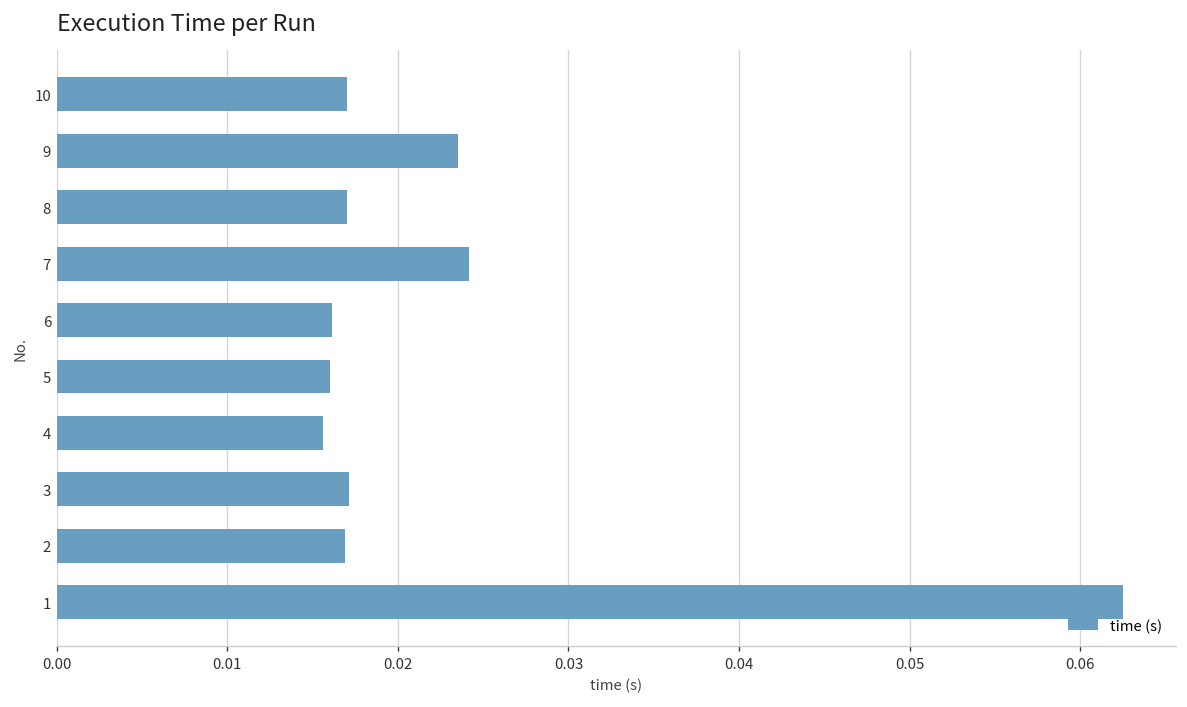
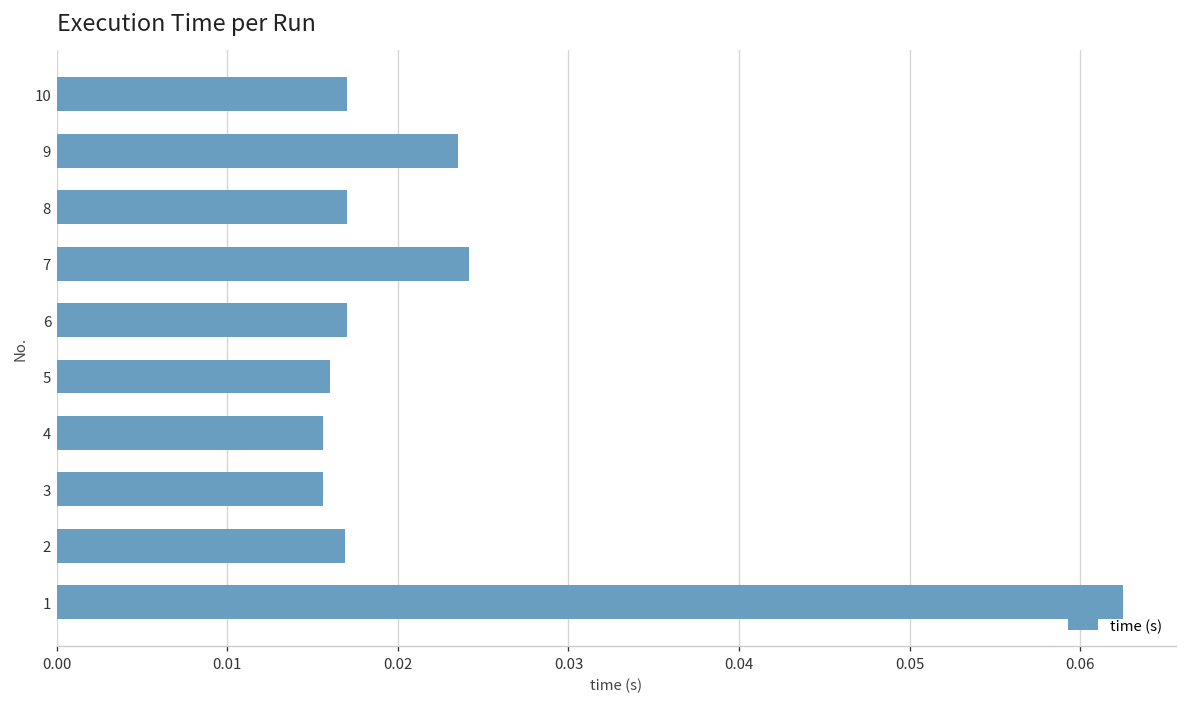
6: 0.0161 -> 0.0170
3: 0.0171 -> 0.0156
